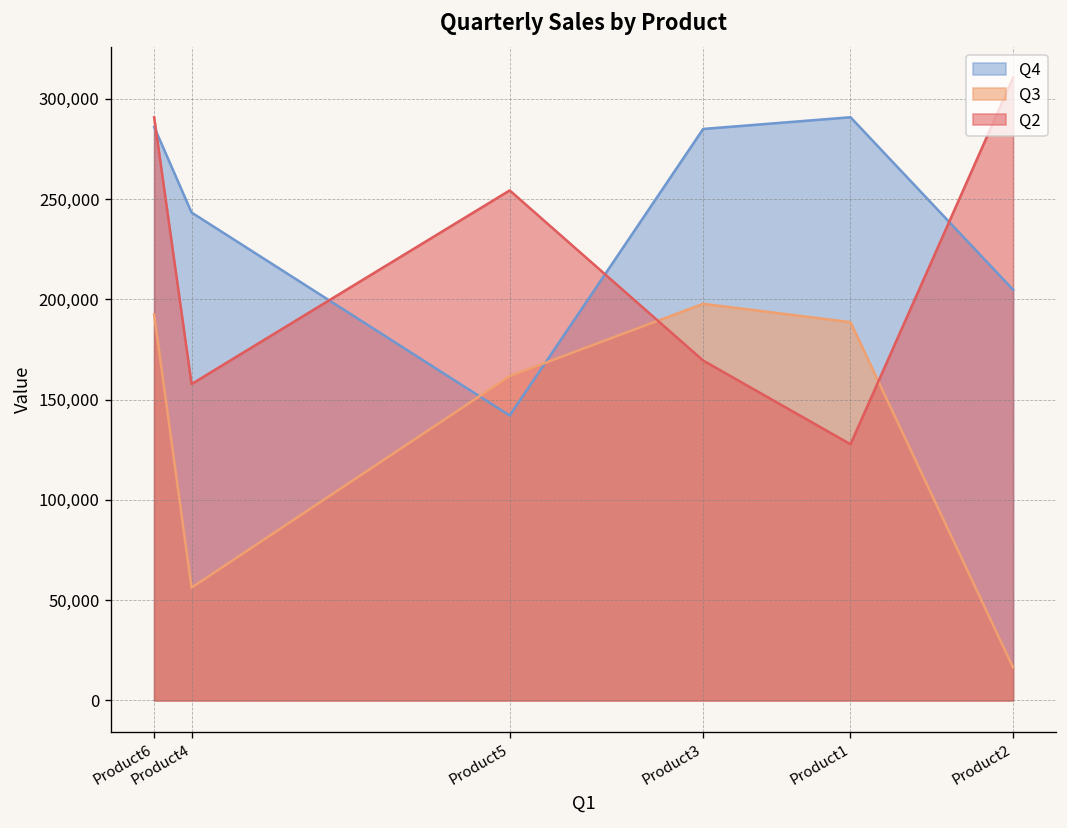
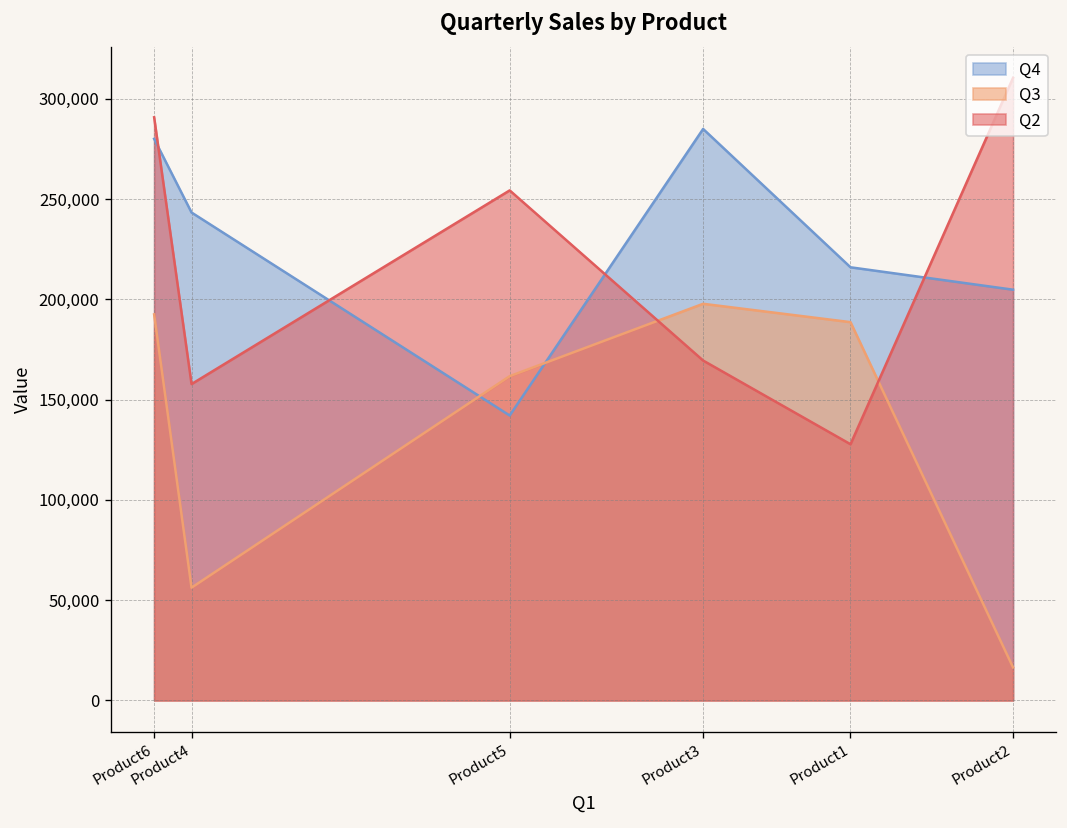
Q4, Product6: 286,000 -> 280,000
Q4, Product1: 291,000 -> 216,000
